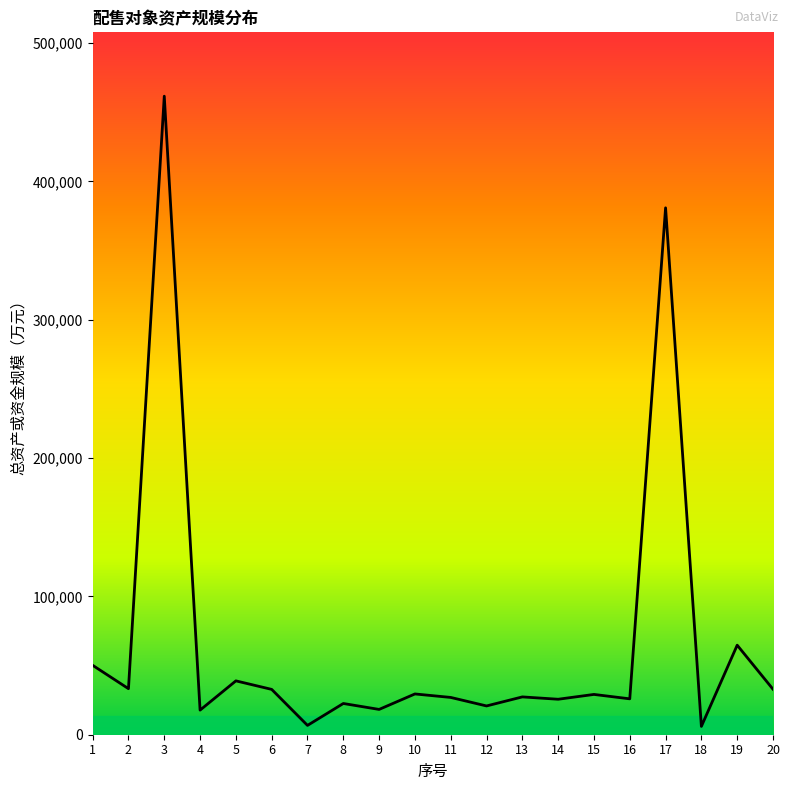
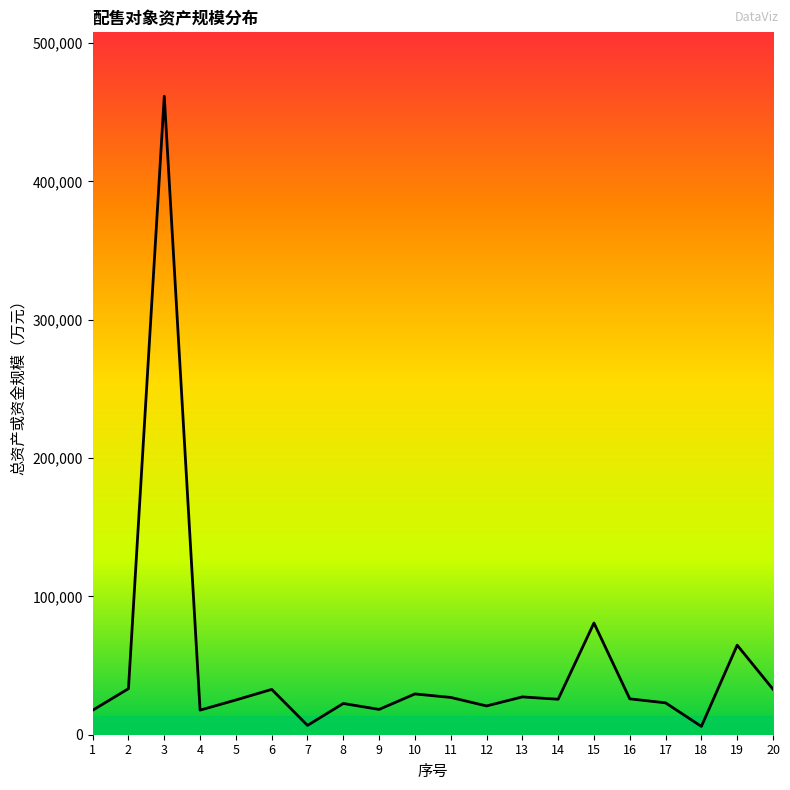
1: 50,000 -> 18,000
5: 39,000 -> 25,000
15: 29,000 -> 81,000
17: 381,000 -> 23,000
